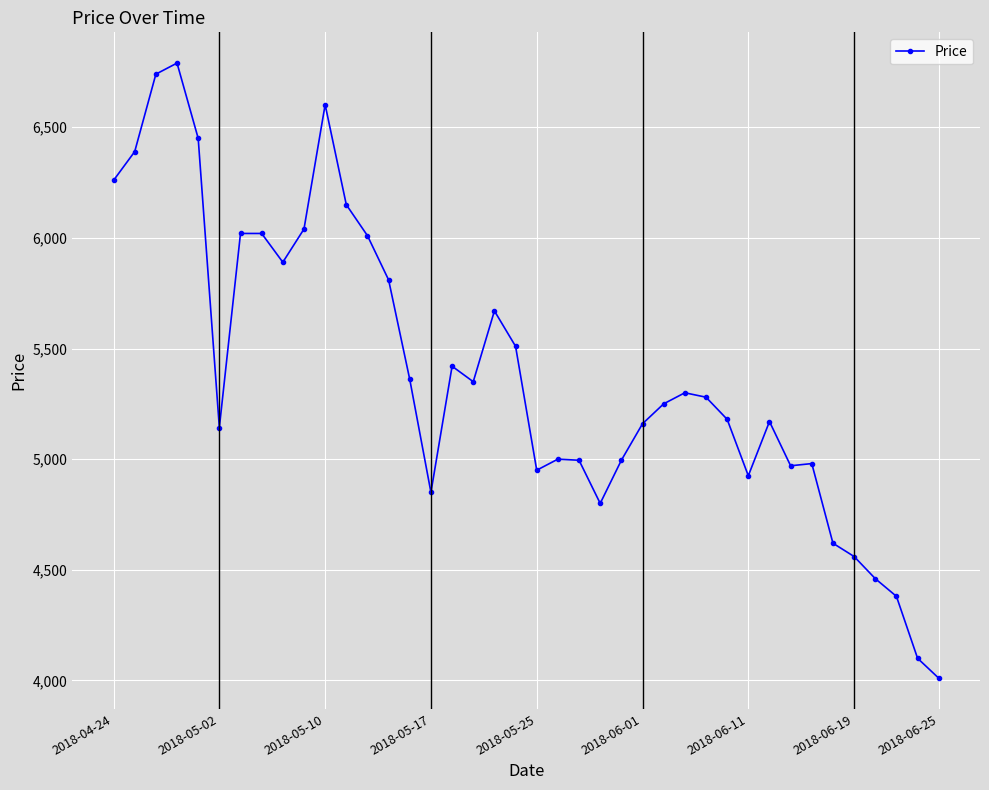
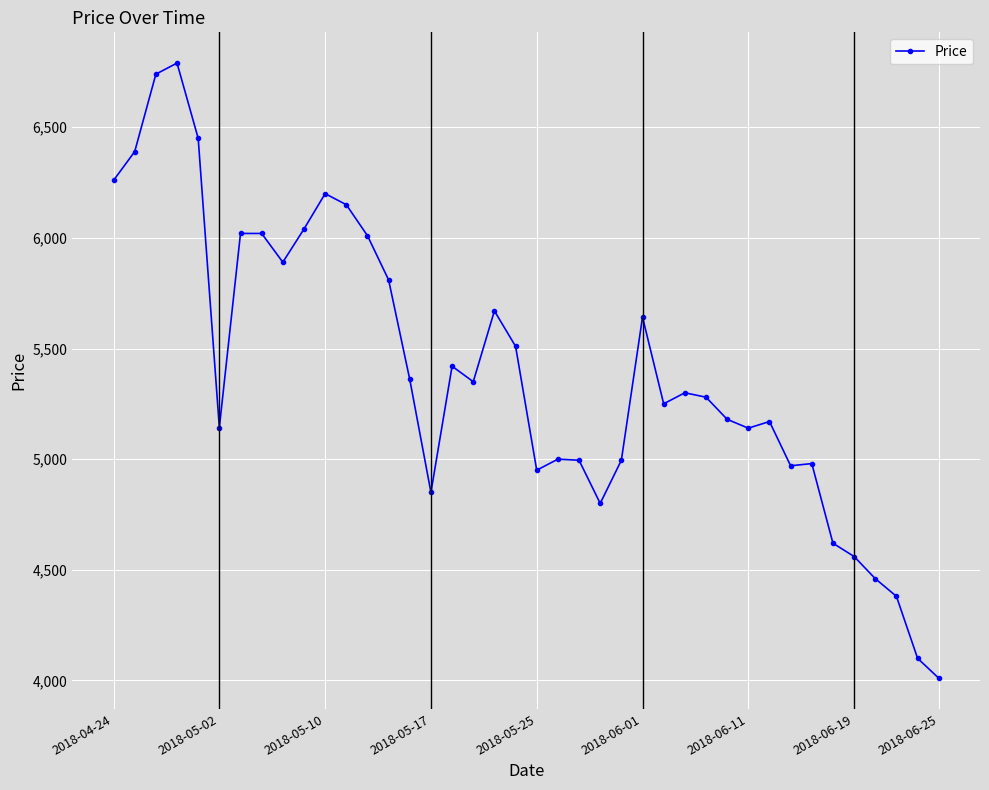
2018-05-10: 6,600 -> 6,200
2018-06-01: 5,160 -> 5,640
2018-06-11: 4,930 -> 5,140
